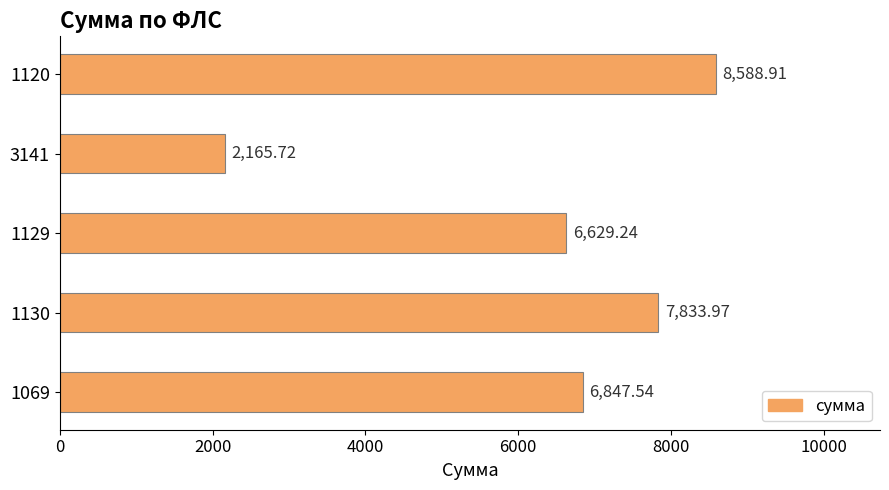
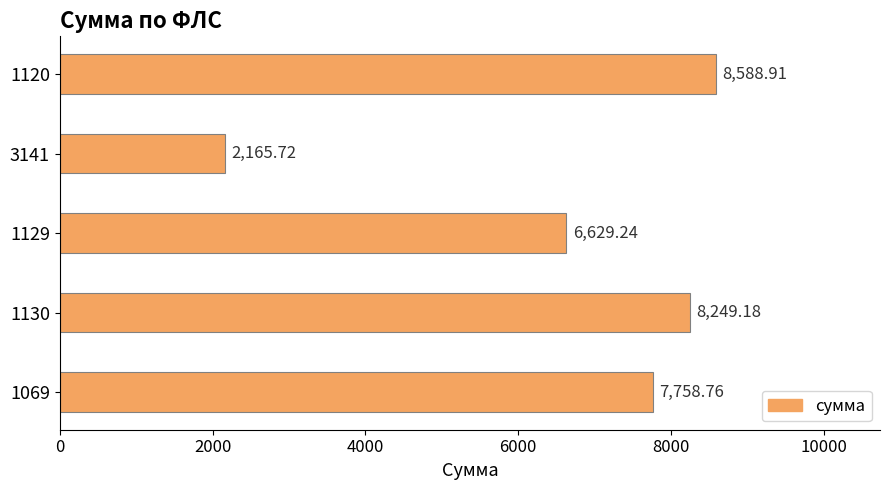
1130: 7,833.97 -> 8,249.18
1069: 6,847.54 -> 7,758.76
